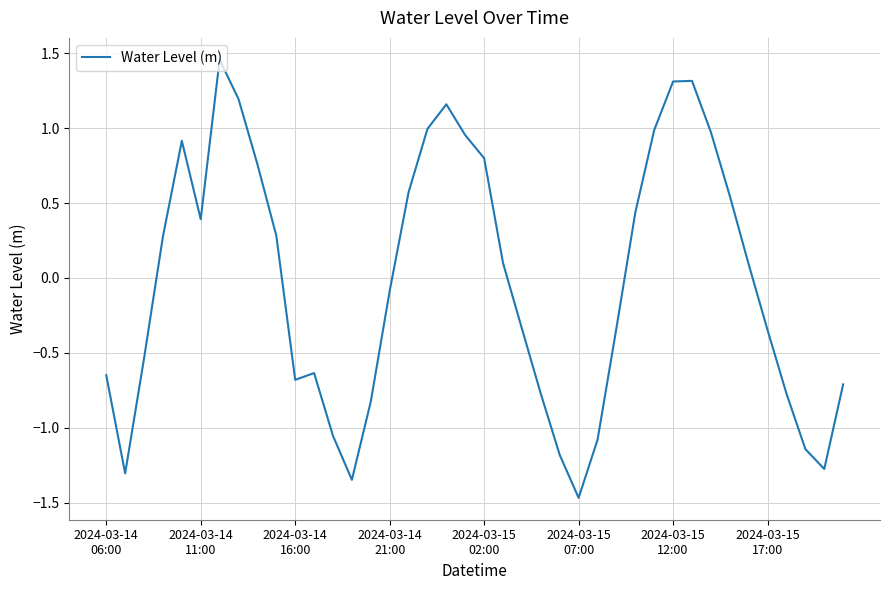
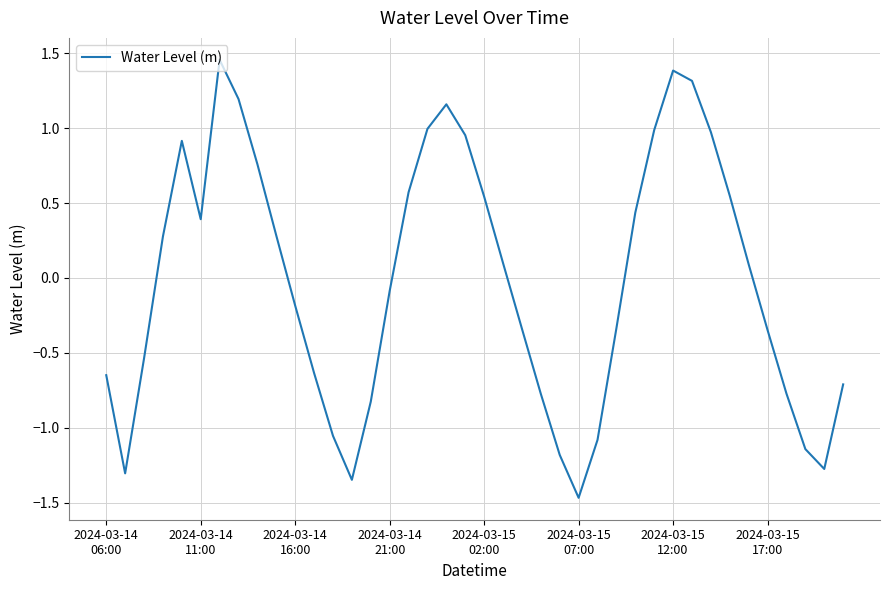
2024-03-14 16:00: -0.68 -> -0.18
2024-03-15 02:00: 0.80 -> 0.54
2024-03-15 12:00: 1.31 -> 1.39
